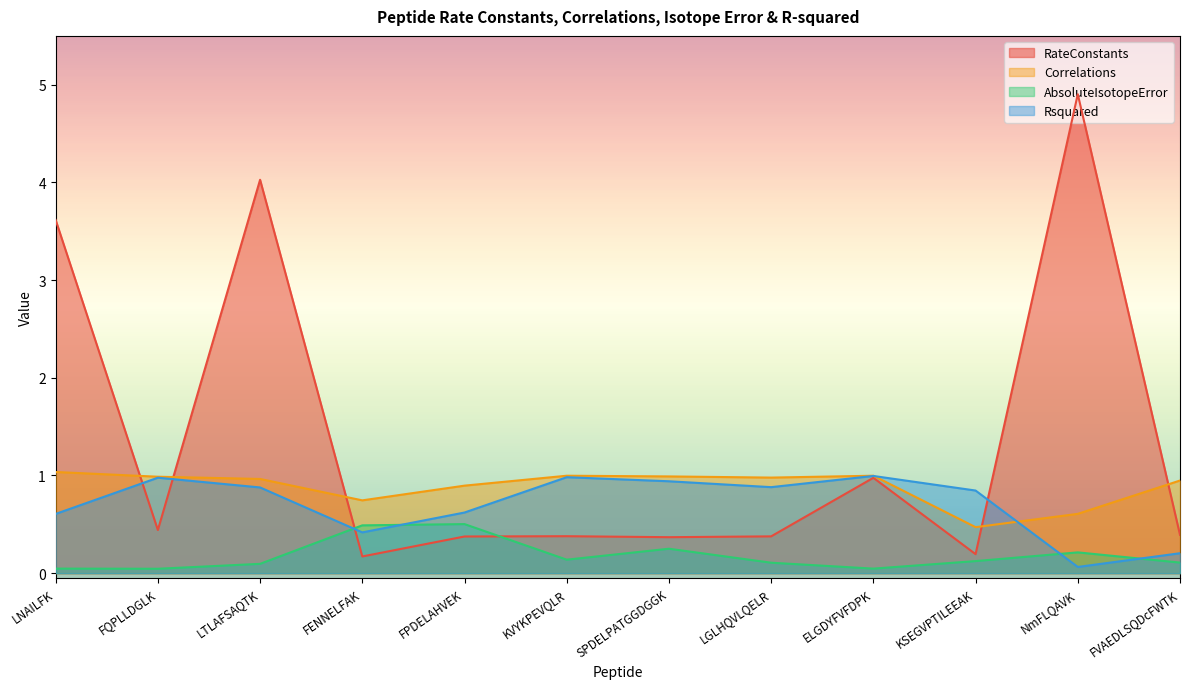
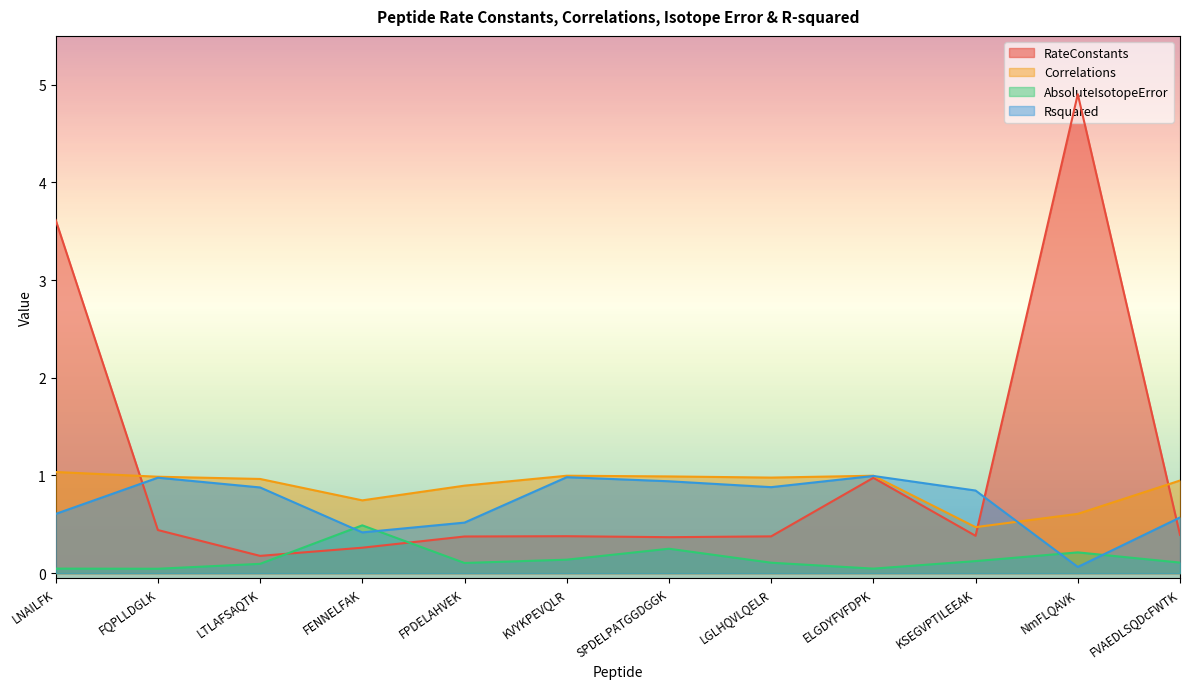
RateConstants, LTLAFSAQTK: 4.0 -> 0.2
RateConstants, FENNELFAK: 0.2 -> 0.3
AbsoluteIsotopeError, FPDELAHVEK: 0.5 -> 0.1
Rsquared, FPDELAHVEK: 0.6 -> 0.5
RateConstants, KSEGVPTILEEAK: 0.2 -> 0.4
Rsquared, FVAEDLSQDcFWTK: 0.2 -> 0.6
